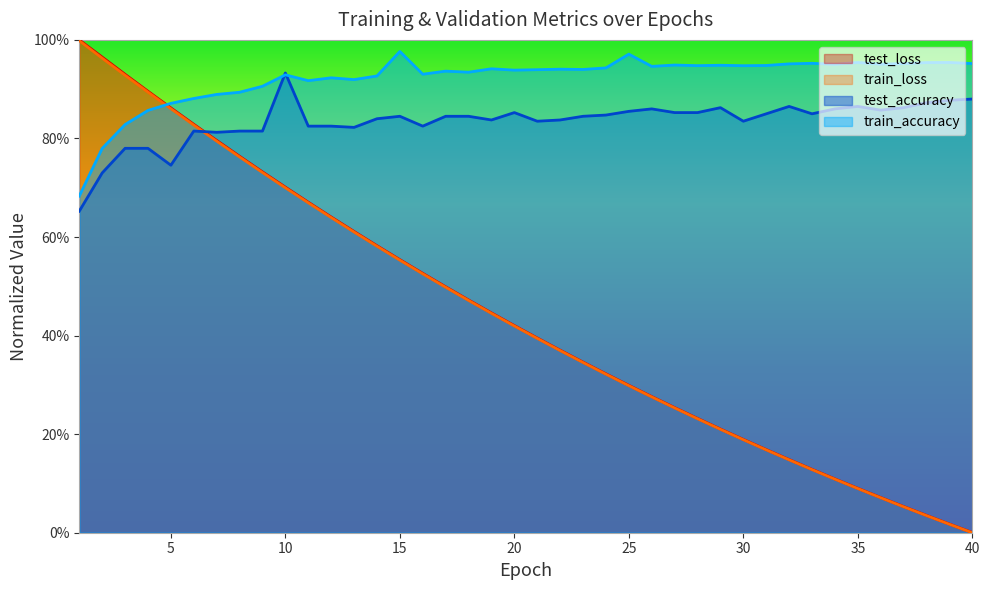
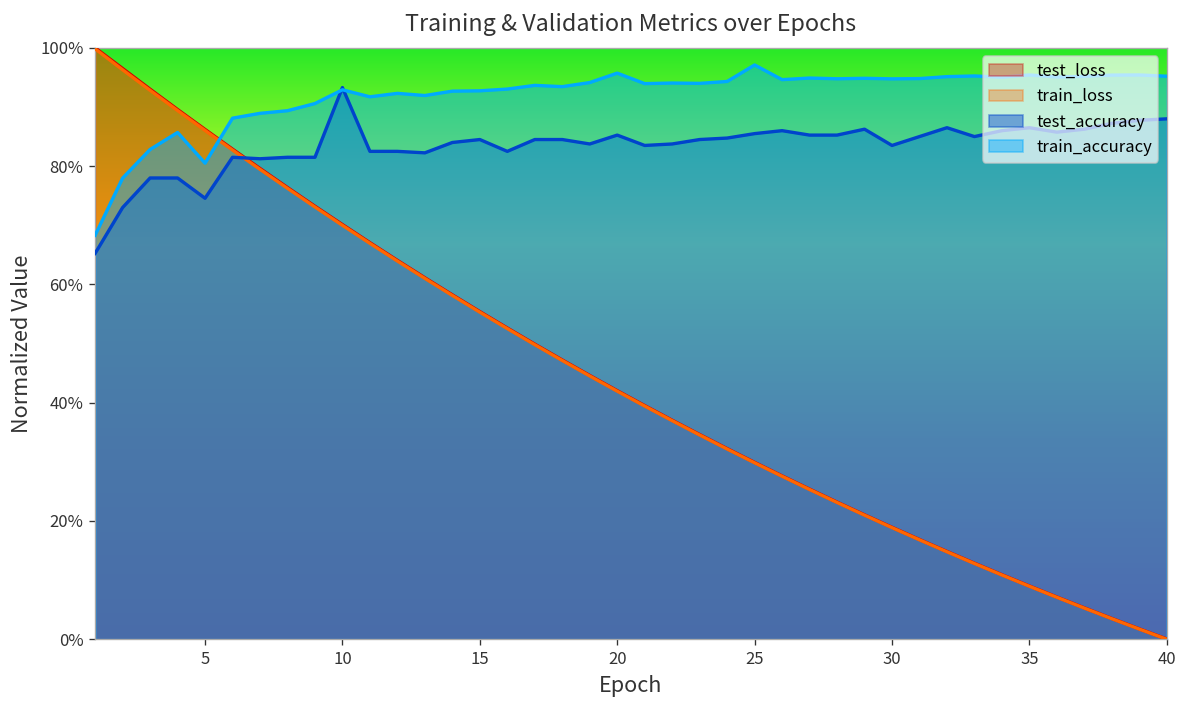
train_accuracy, 5: 87% -> 81%
train_accuracy, 15: 98% -> 93%
train_accuracy, 20: 94% -> 96%
